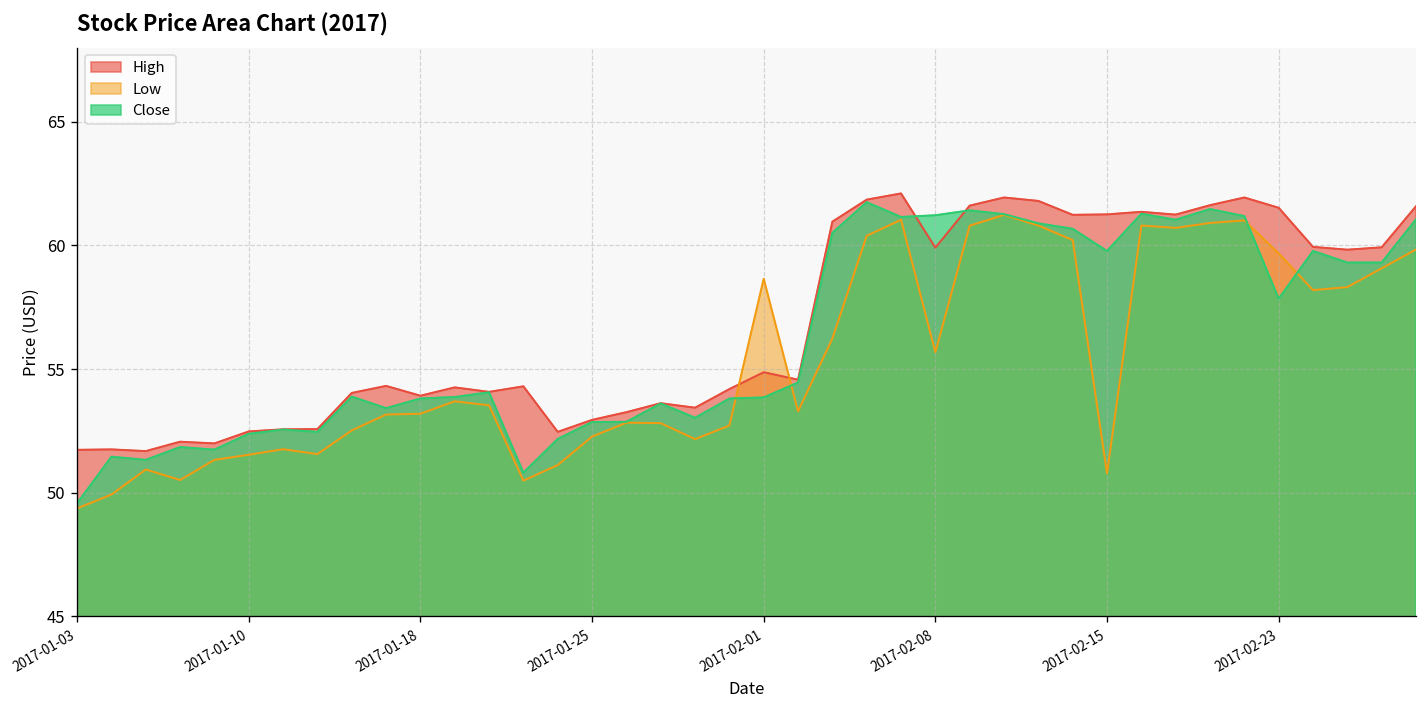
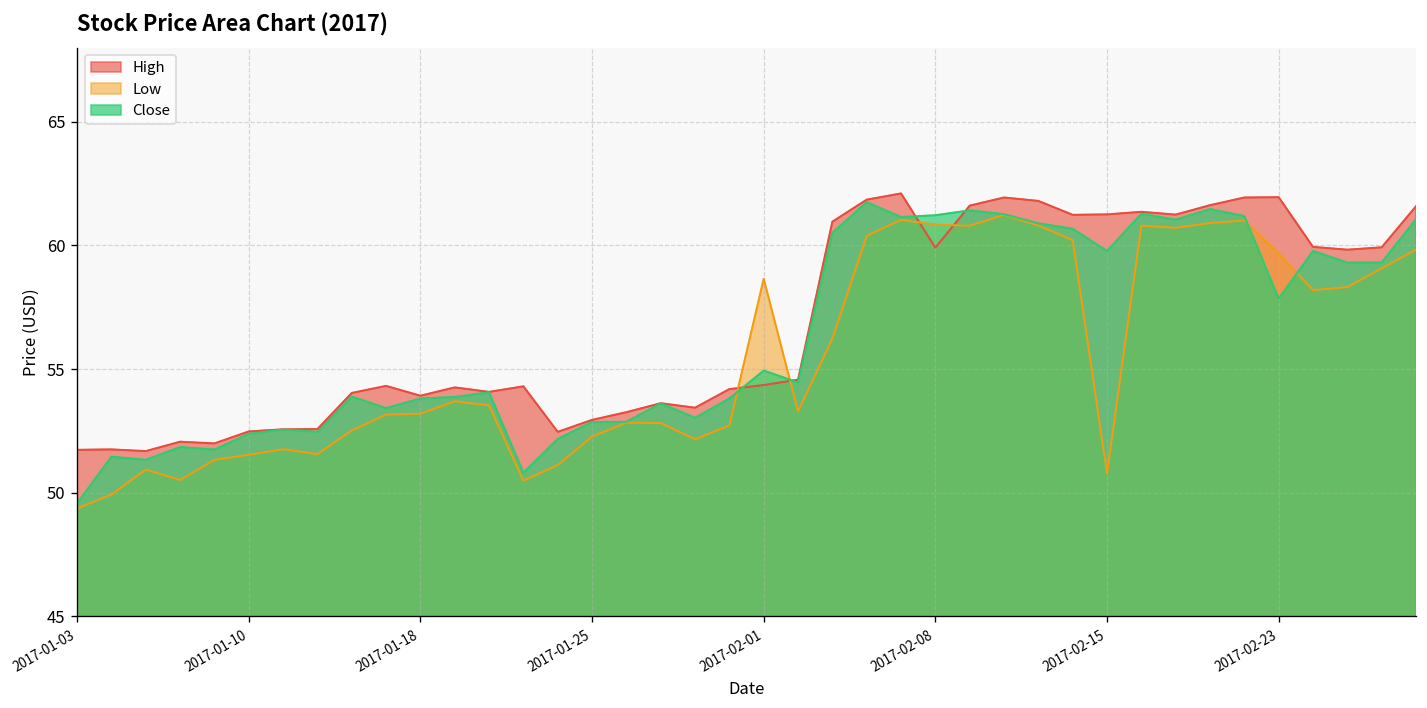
High, 2017-02-01: 54.9 -> 54.4
Close, 2017-02-01: 53.8 -> 54.9
Low, 2017-02-08: 55.7 -> 60.8
High, 2017-02-23: 61.5 -> 62.0
